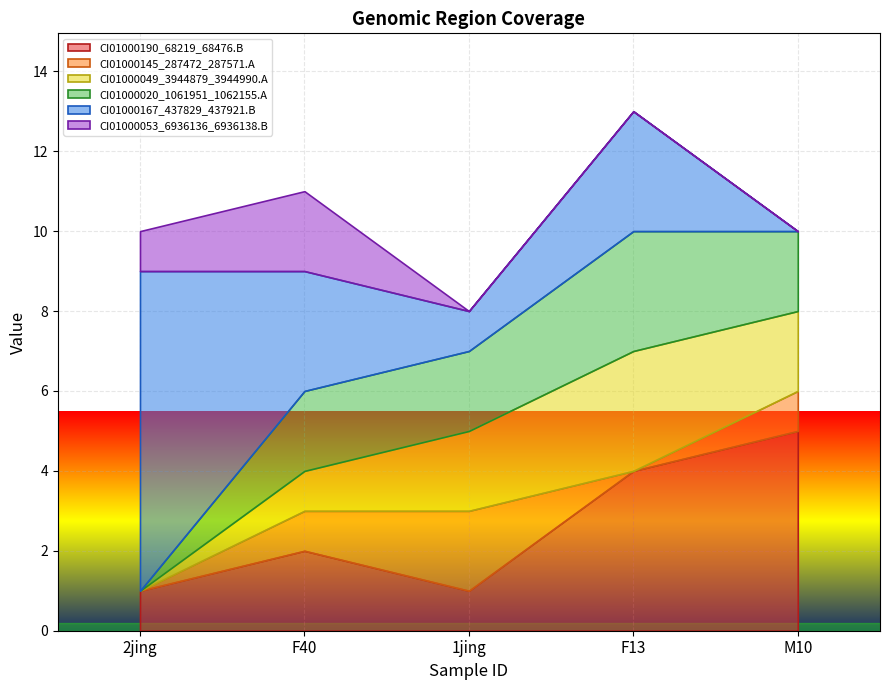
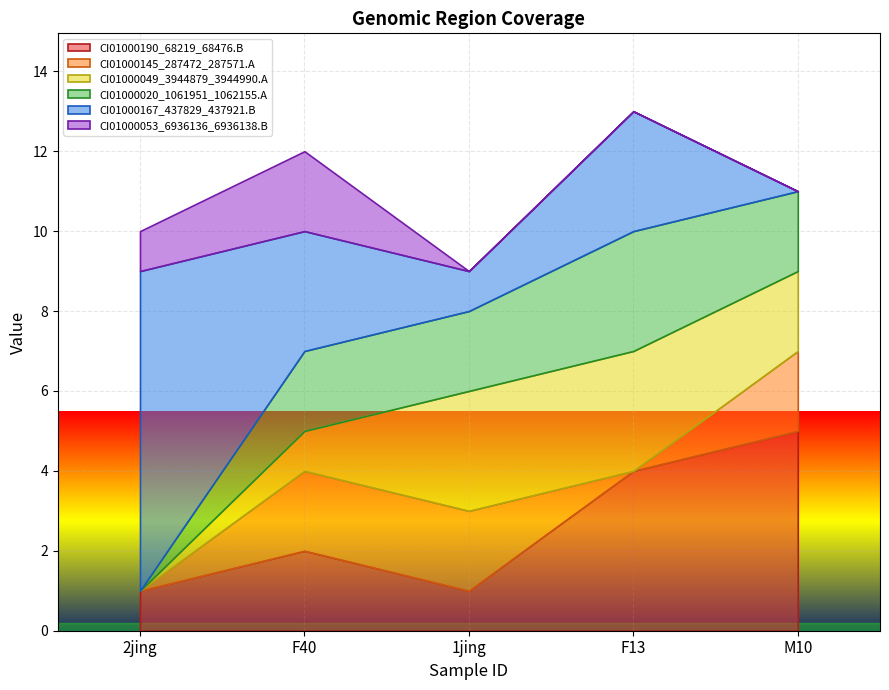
CI01000145_287472_287571.A, F40: 1 -> 2
CI01000049_3944879_3944990.A, 1jing: 2 -> 3
CI01000145_287472_287571.A, M10: 1 -> 2
